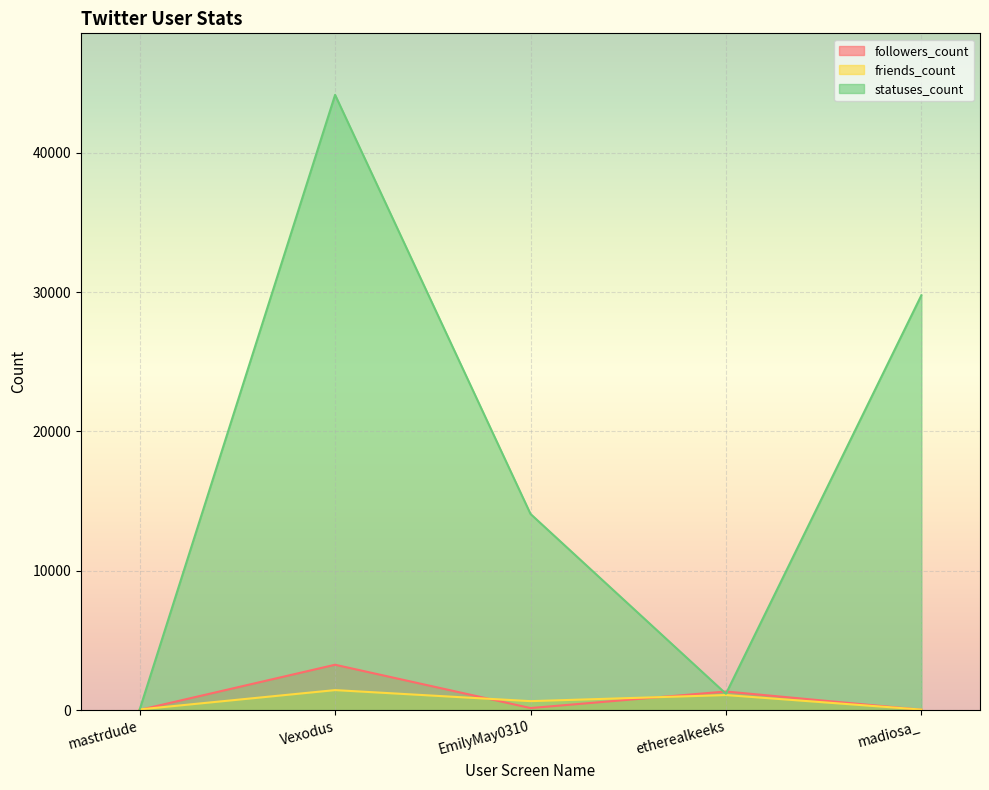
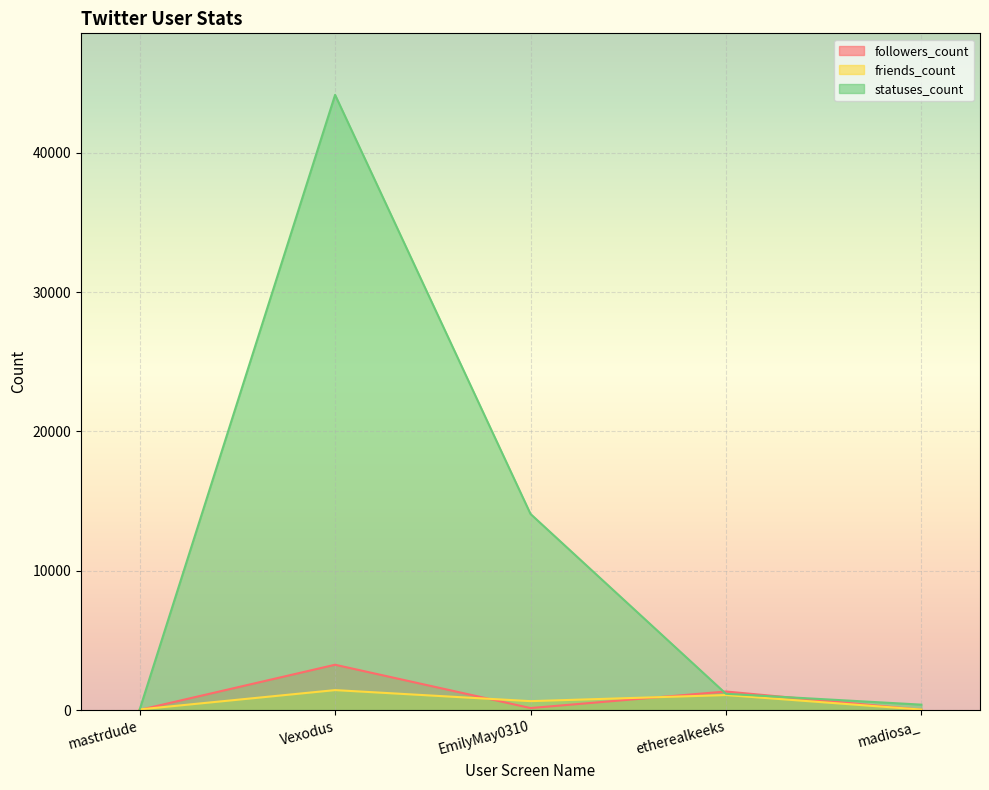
statuses_count, madiosa_: 29800 -> 400
